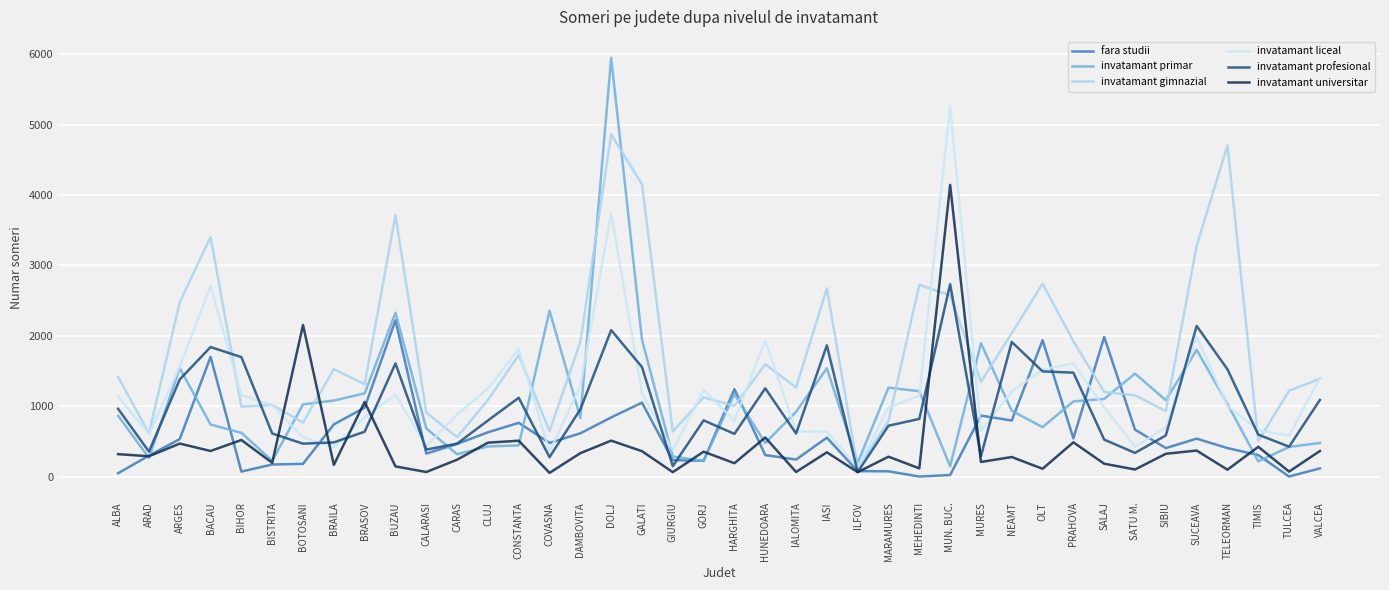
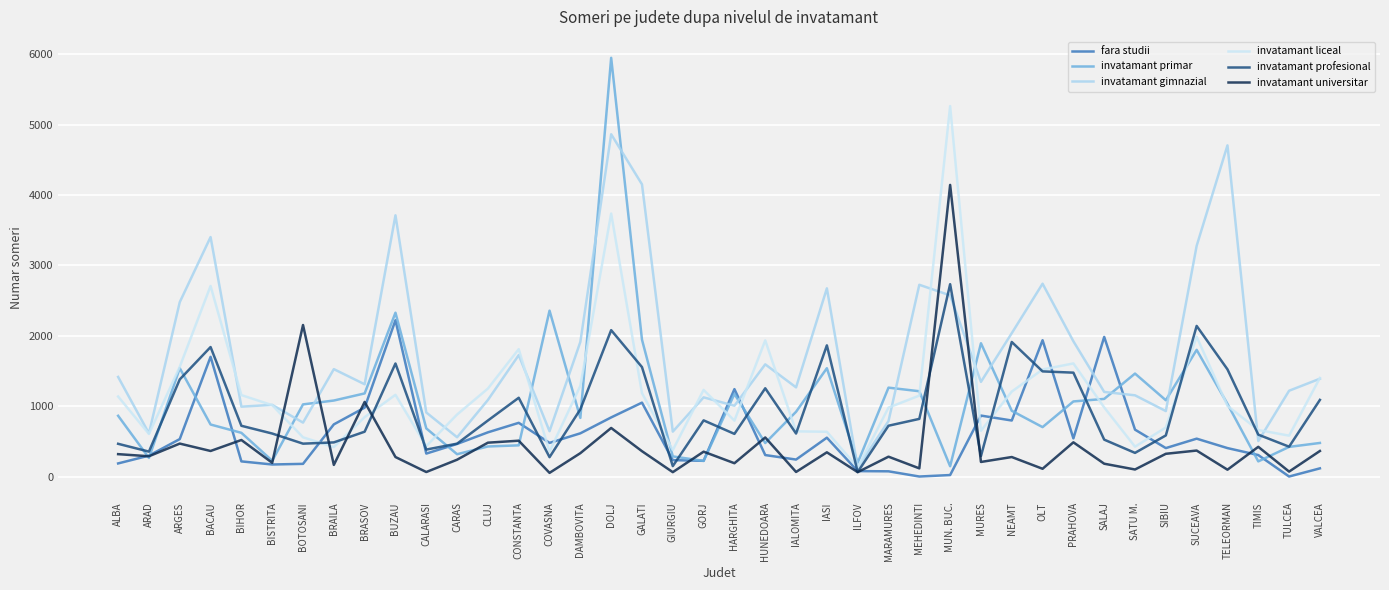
fara studii, ALBA: 0 -> 200
invatamant profesional, ALBA: 1000 -> 500
fara studii, BIHOR: 100 -> 200
invatamant profesional, BIHOR: 1700 -> 700
invatamant universitar, BUZAU: 100 -> 300
invatamant universitar, DOLJ: 500 -> 700
